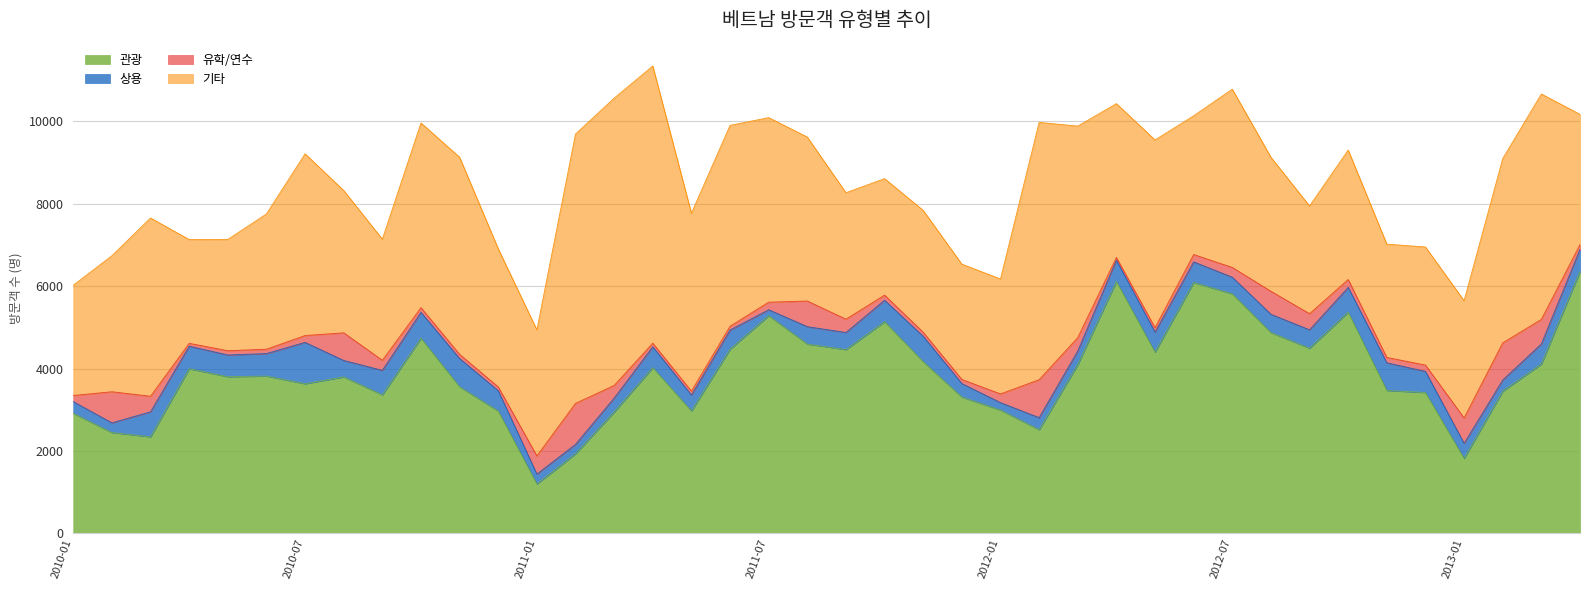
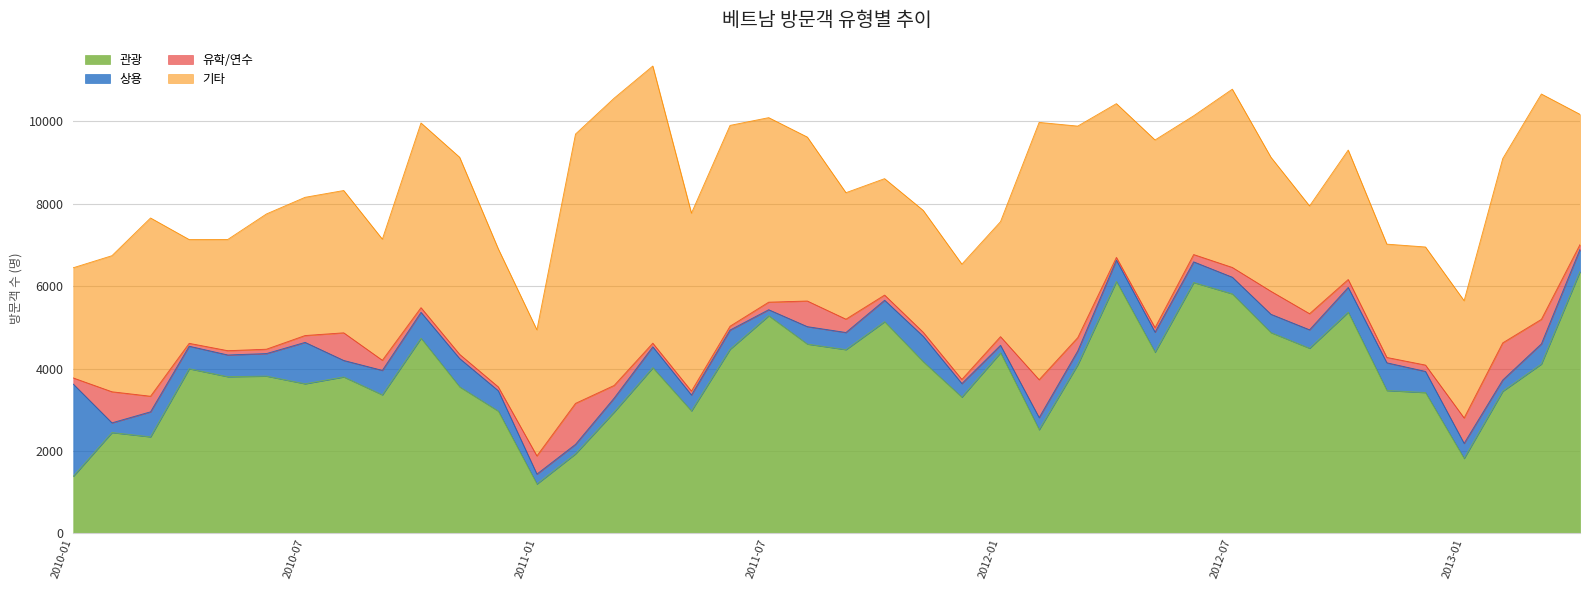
관광, 2010-01: 2900 -> 1400
상용, 2010-01: 300 -> 2200
기타, 2010-07: 4400 -> 3400
관광, 2012-01: 3000 -> 4400
